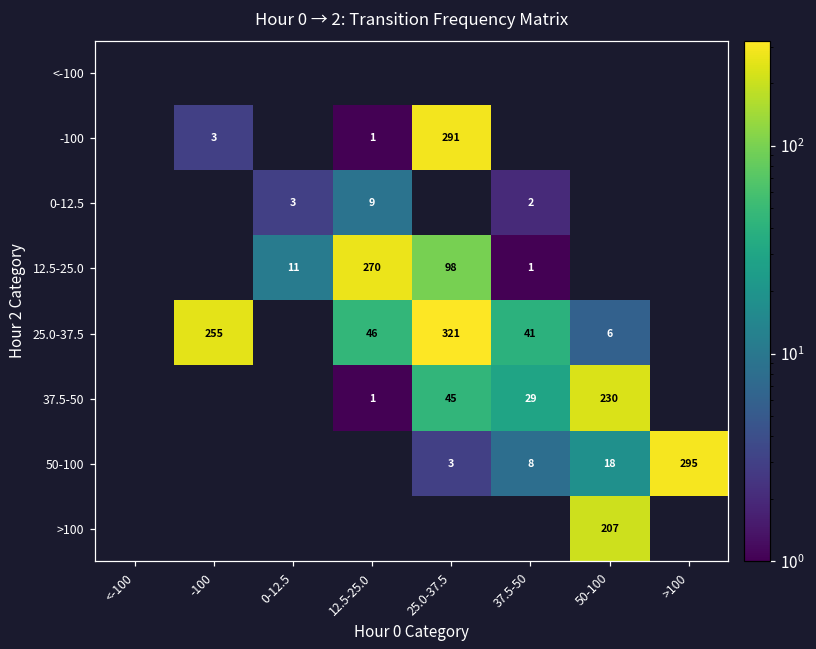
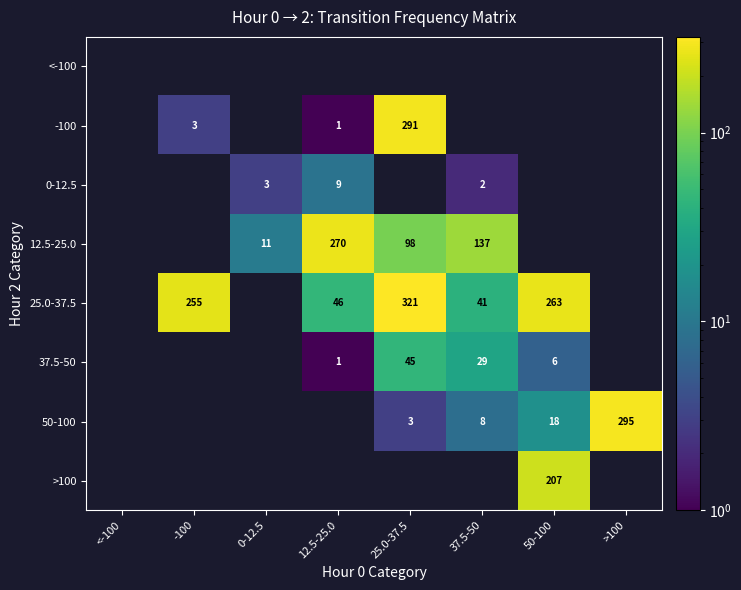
12.5-25.0, 37.5-50: 1 -> 137
25.0-37.5, 50-100: 6 -> 263
37.5-50, 50-100: 230 -> 6
